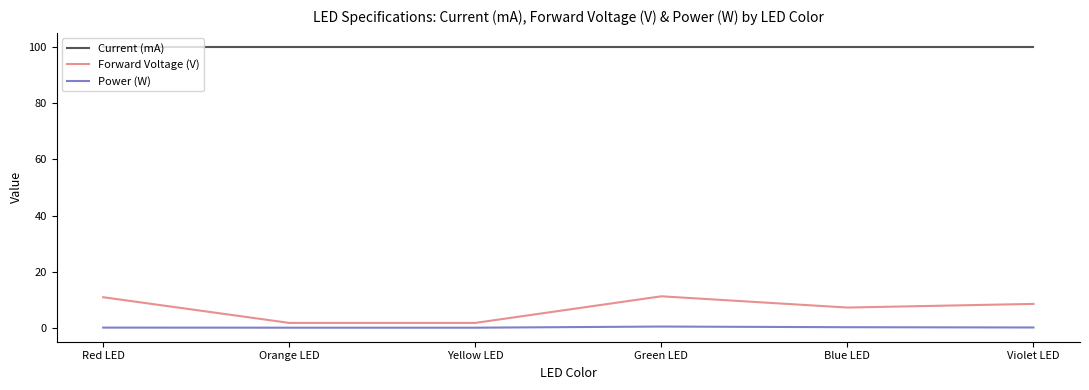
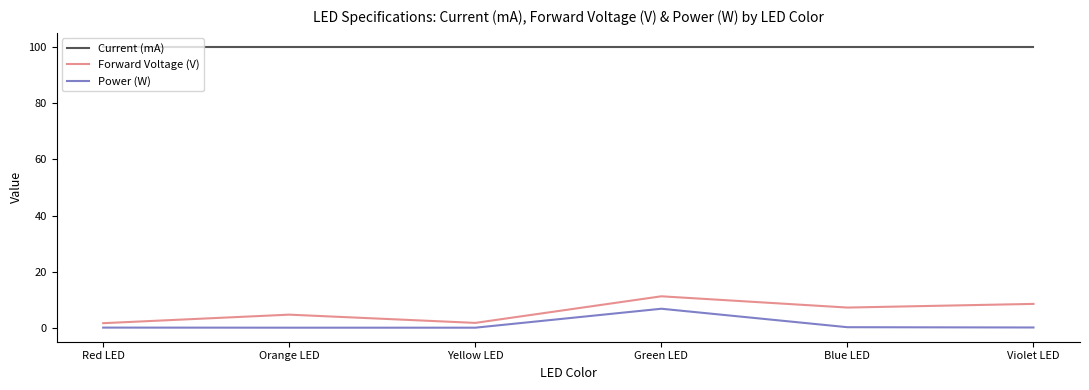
Forward Voltage (V), Red LED: 11 -> 2
Forward Voltage (V), Orange LED: 2 -> 5
Power (W), Green LED: 1 -> 7
